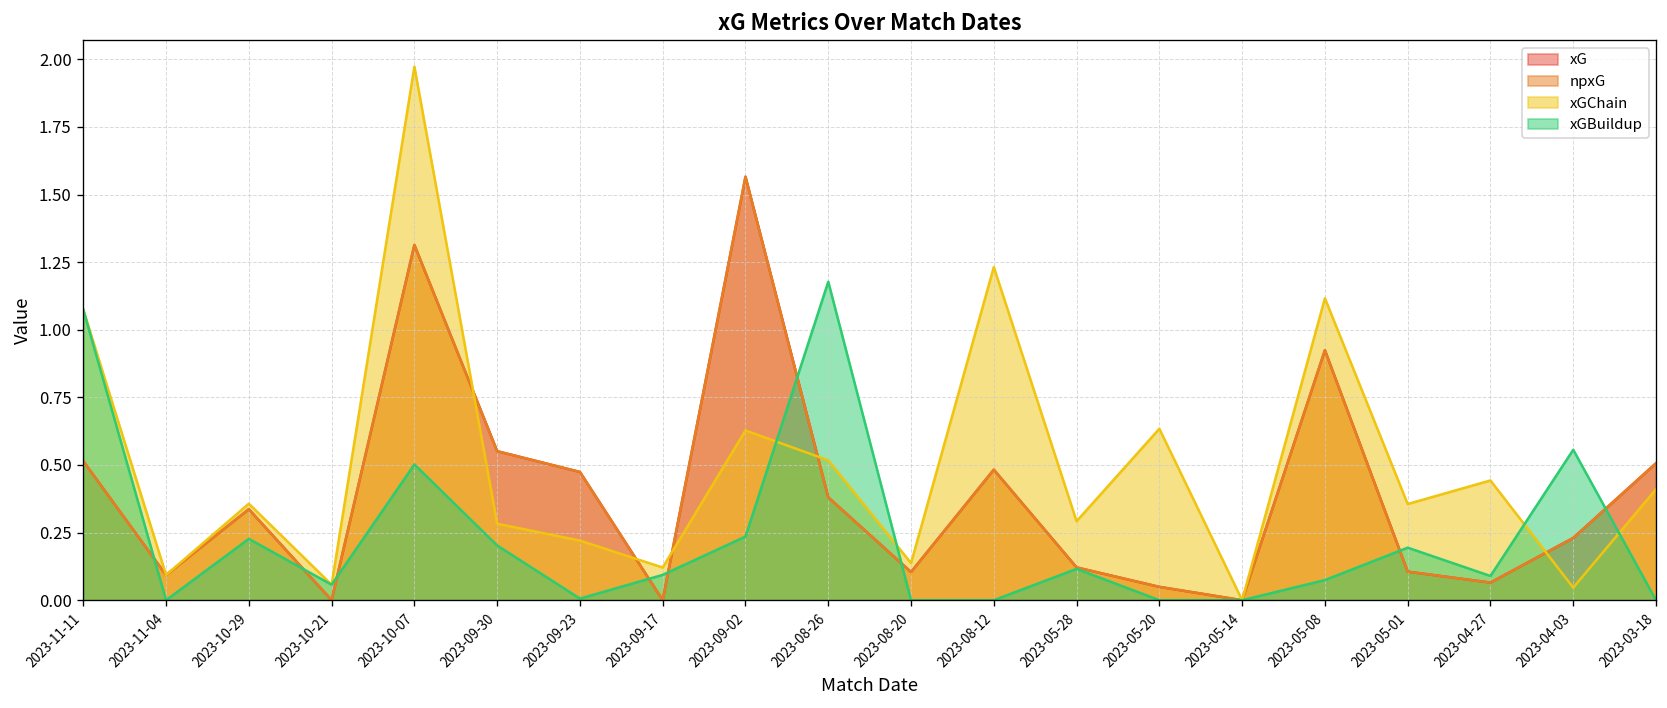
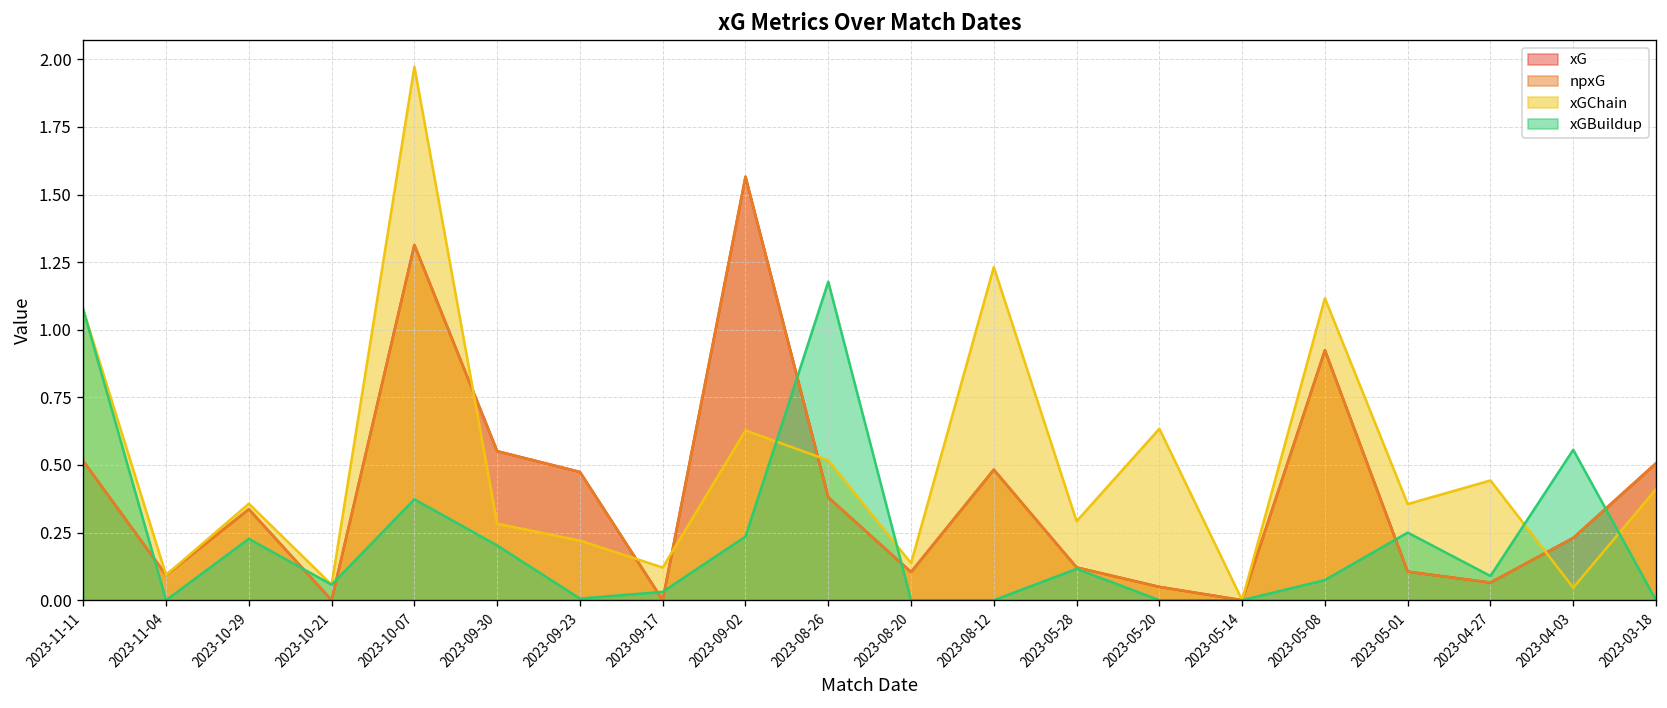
xGBuildup, 2023-10-07: 0.50 -> 0.37
xGBuildup, 2023-09-17: 0.09 -> 0.03
xGBuildup, 2023-05-01: 0.19 -> 0.25
